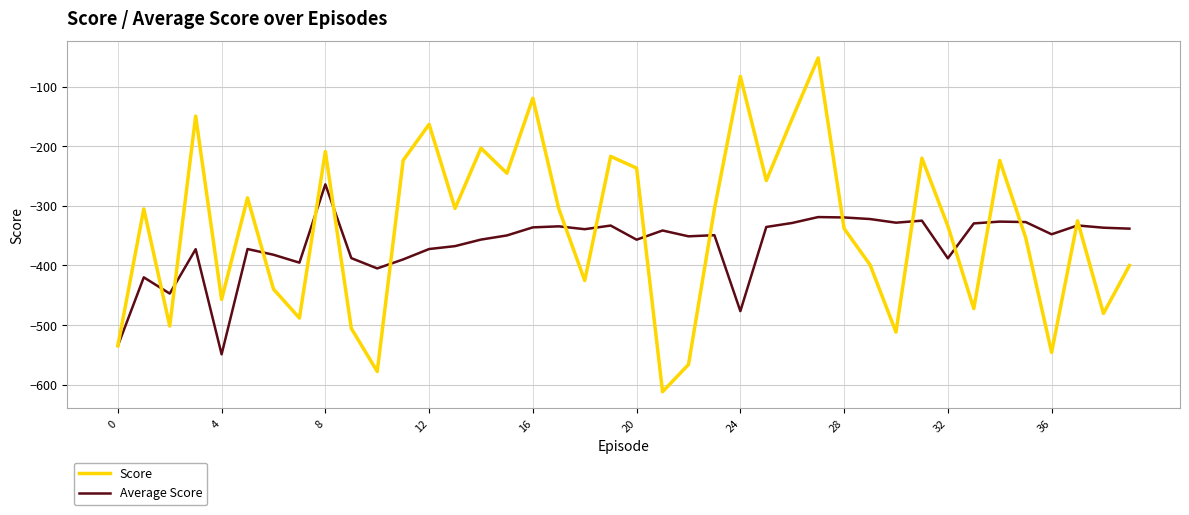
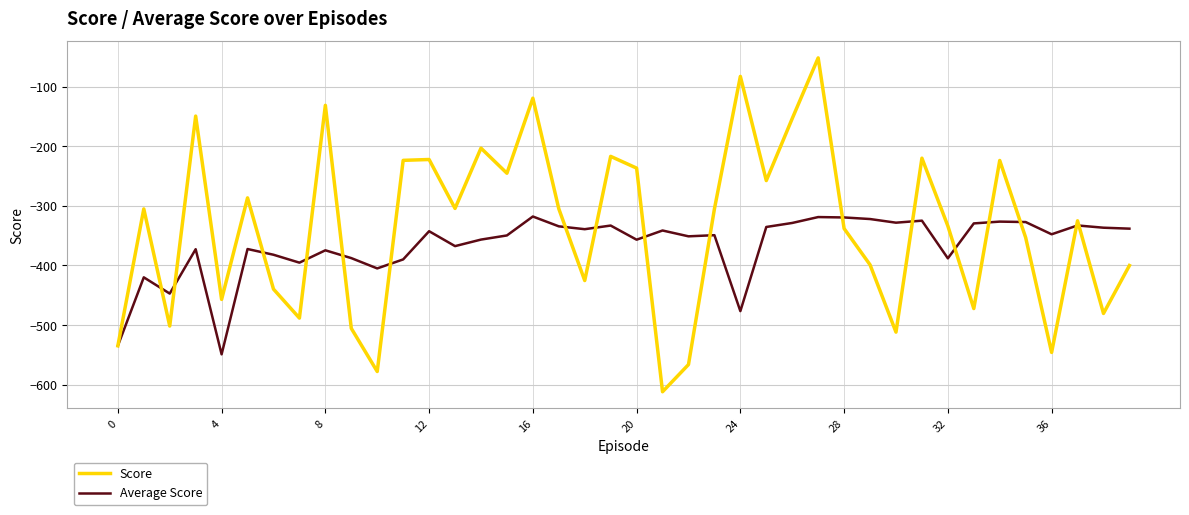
Score, 8: -210 -> -130
Average Score, 8: -260 -> -370
Score, 12: -160 -> -220
Average Score, 12: -370 -> -340
Average Score, 16: -340 -> -320
